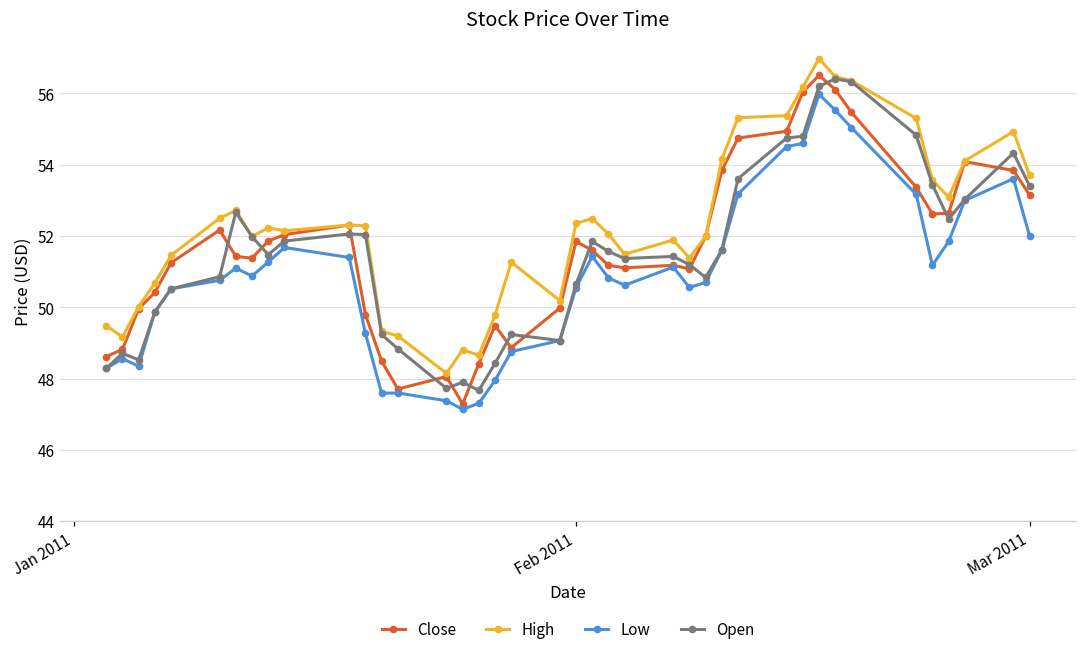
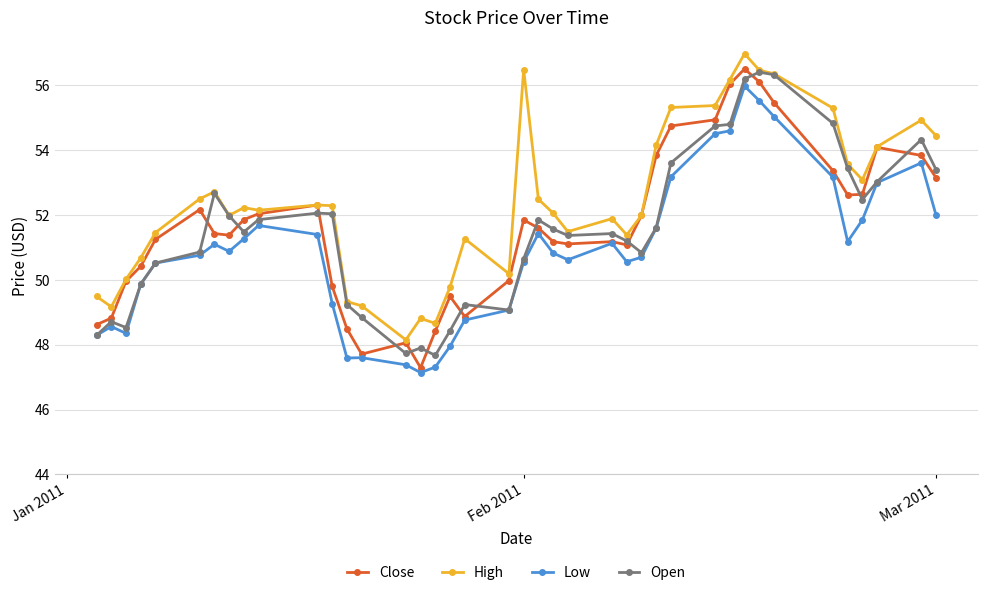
High, Feb 2011: 52.4 -> 56.5
High, Mar 2011: 53.7 -> 54.5
